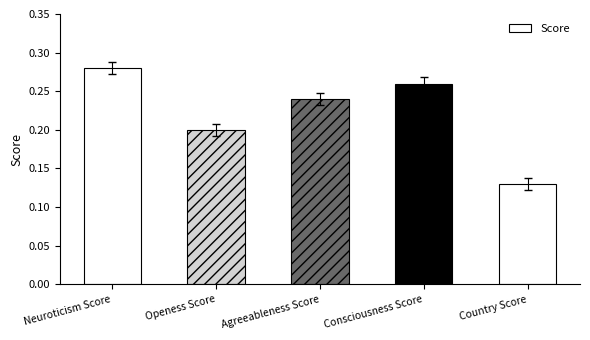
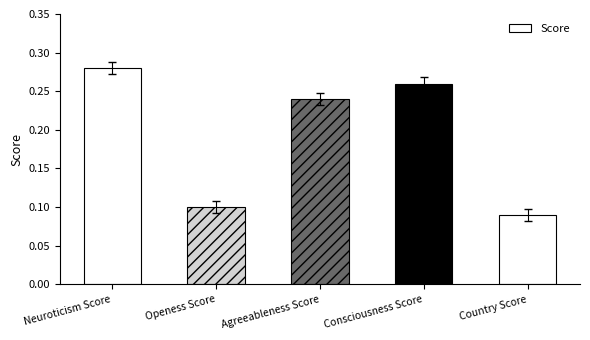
Score, Openess Score: 0.2 -> 0.1
Score, Country Score: 0.13 -> 0.09
